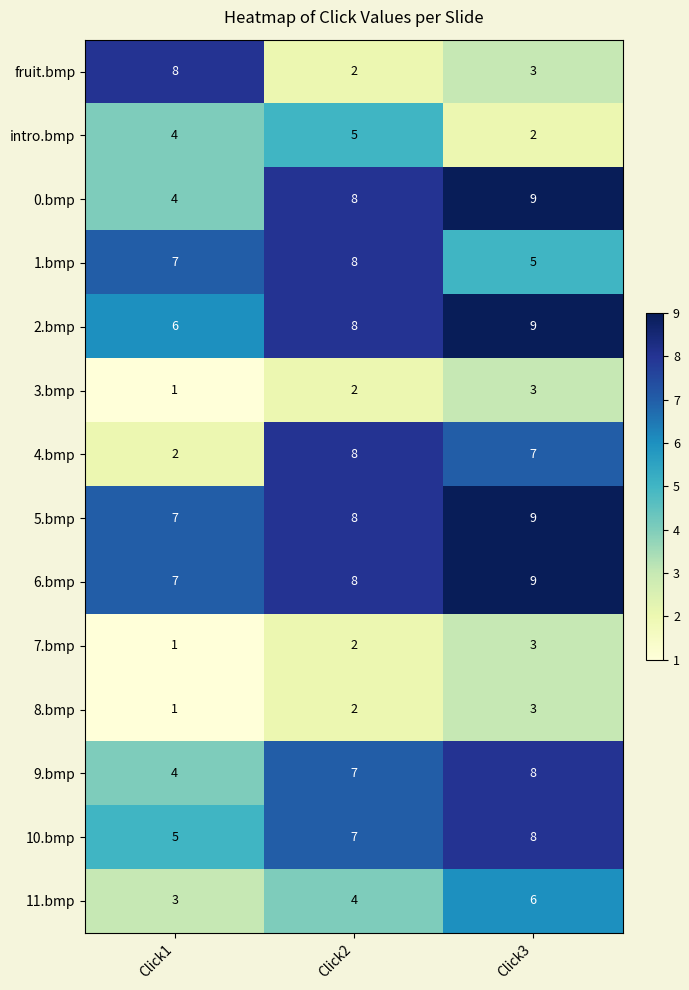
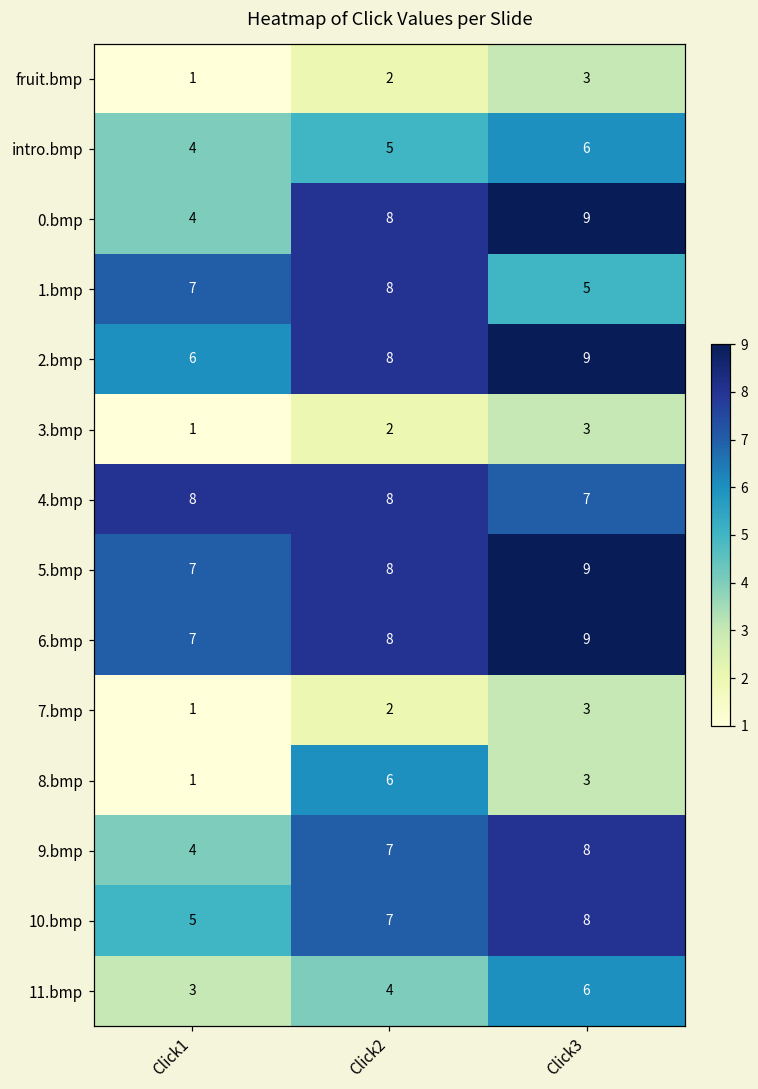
fruit.bmp, Click1: 8 -> 1
intro.bmp, Click3: 2 -> 6
4.bmp, Click1: 2 -> 8
8.bmp, Click2: 2 -> 6
